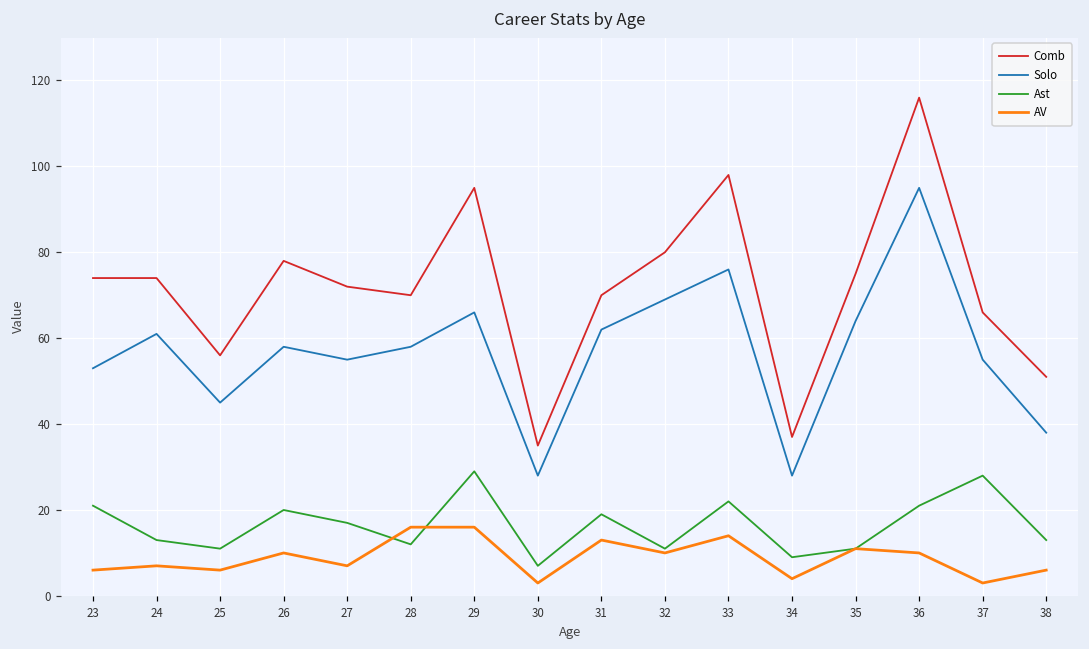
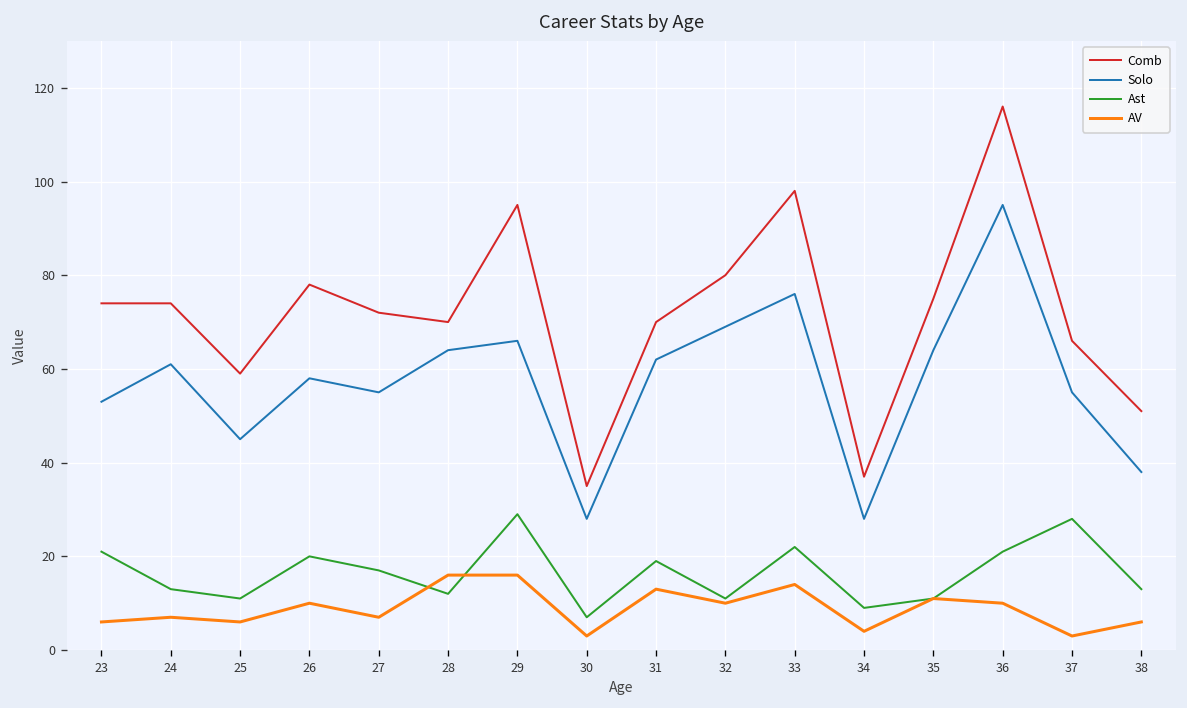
Comb, 25: 56 -> 59
Solo, 28: 58 -> 64
